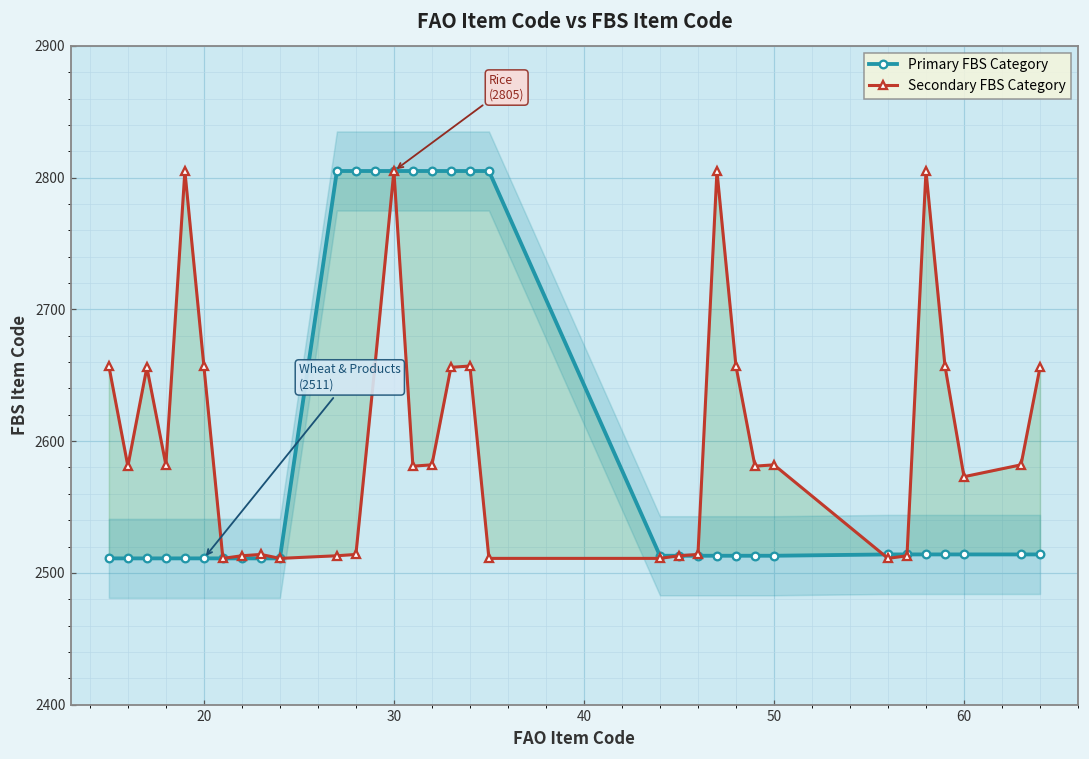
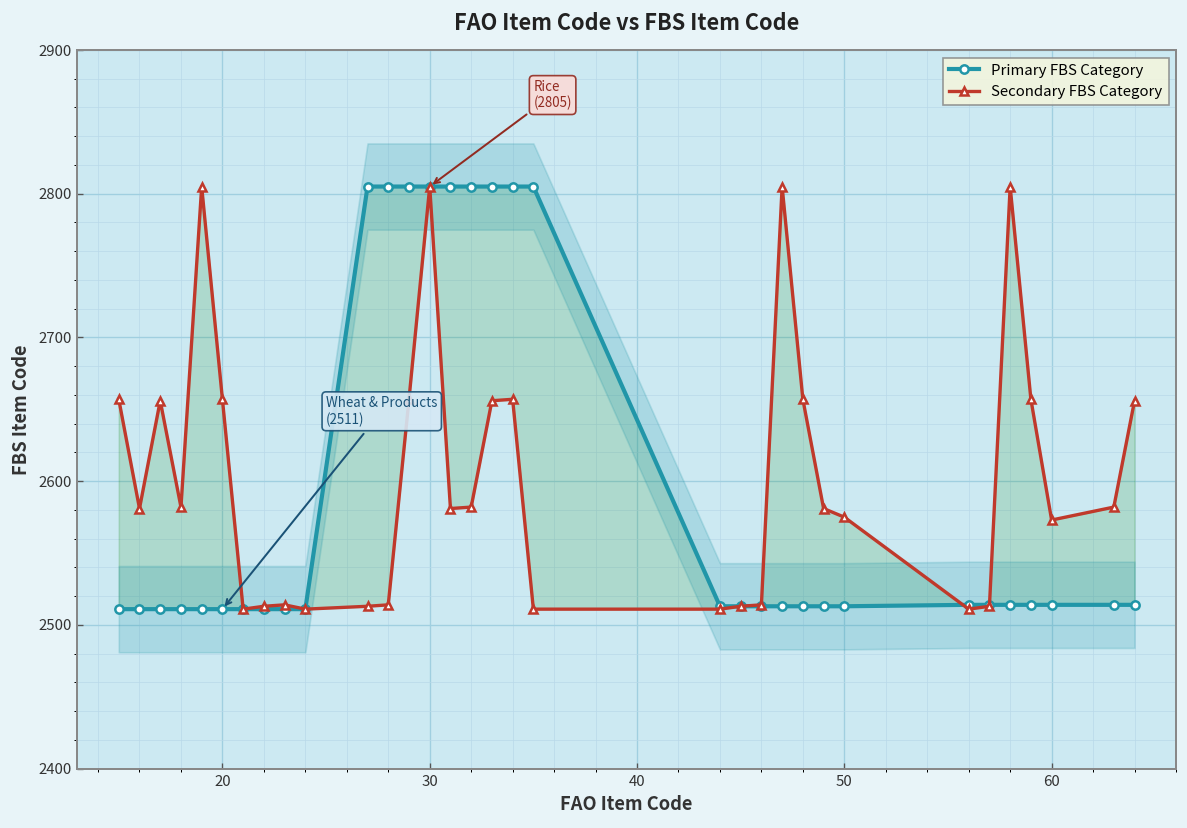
Secondary FBS Category, 50: 2582 -> 2575
